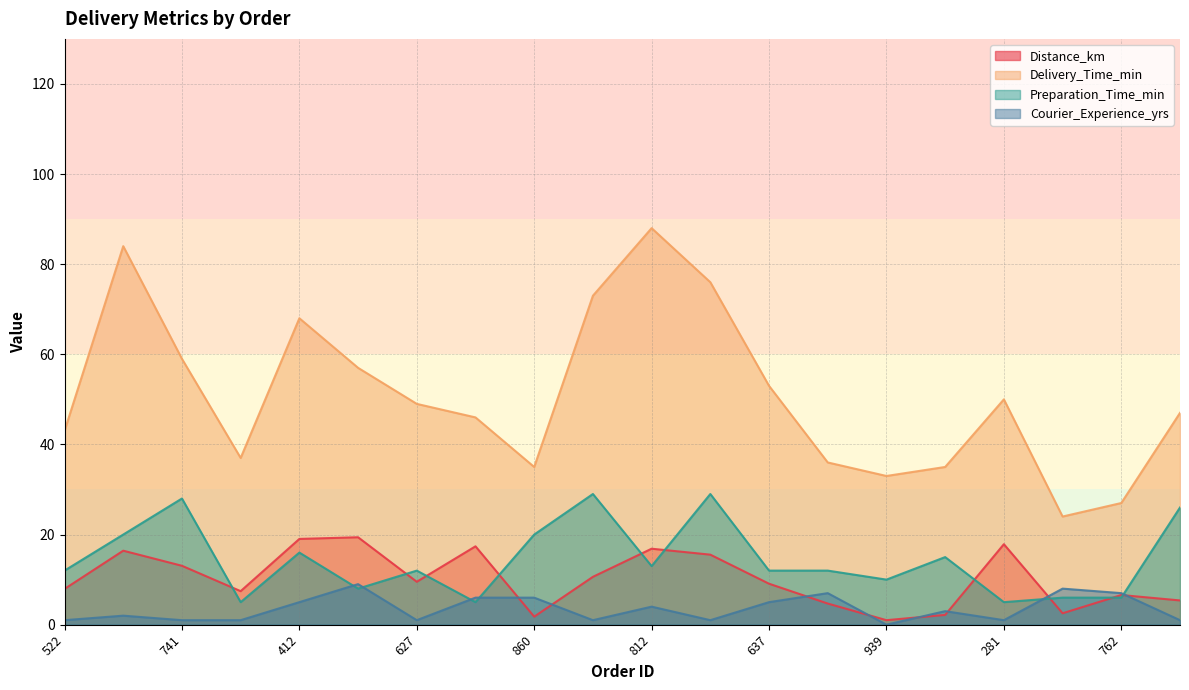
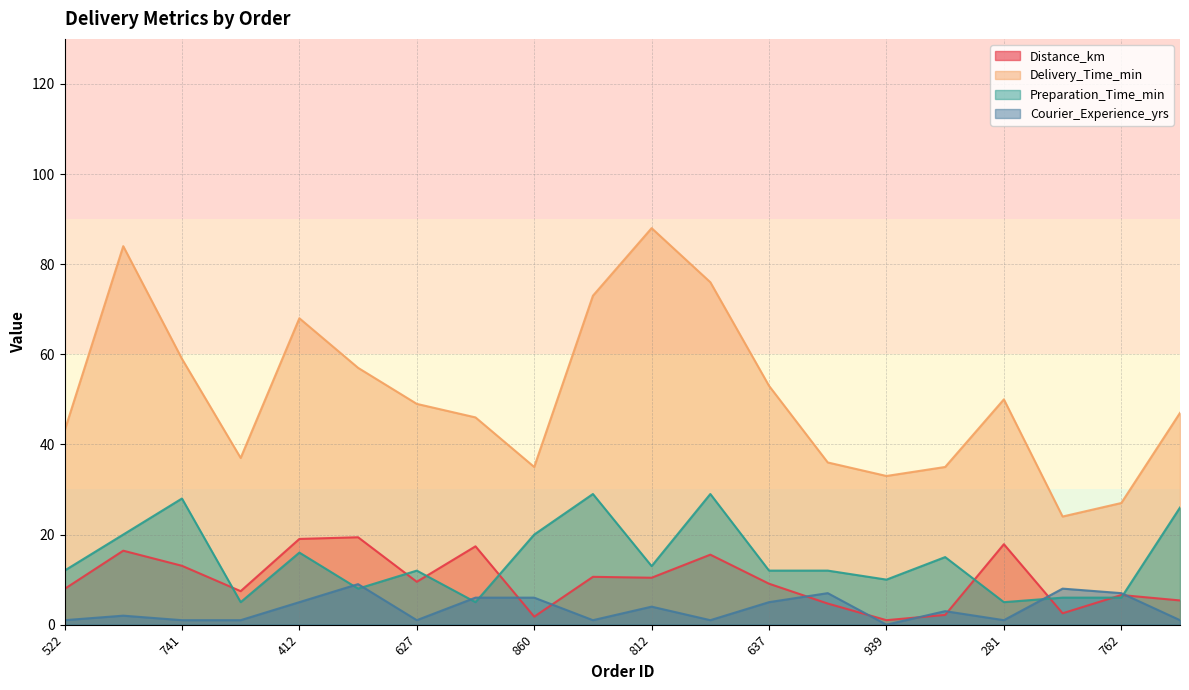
Distance_km, 812: 17 -> 10
